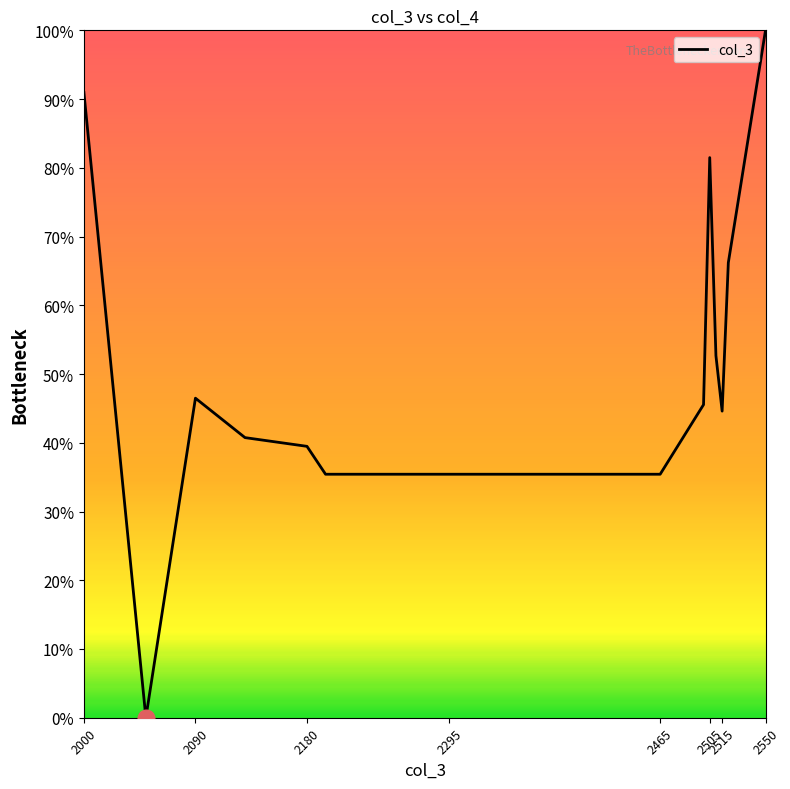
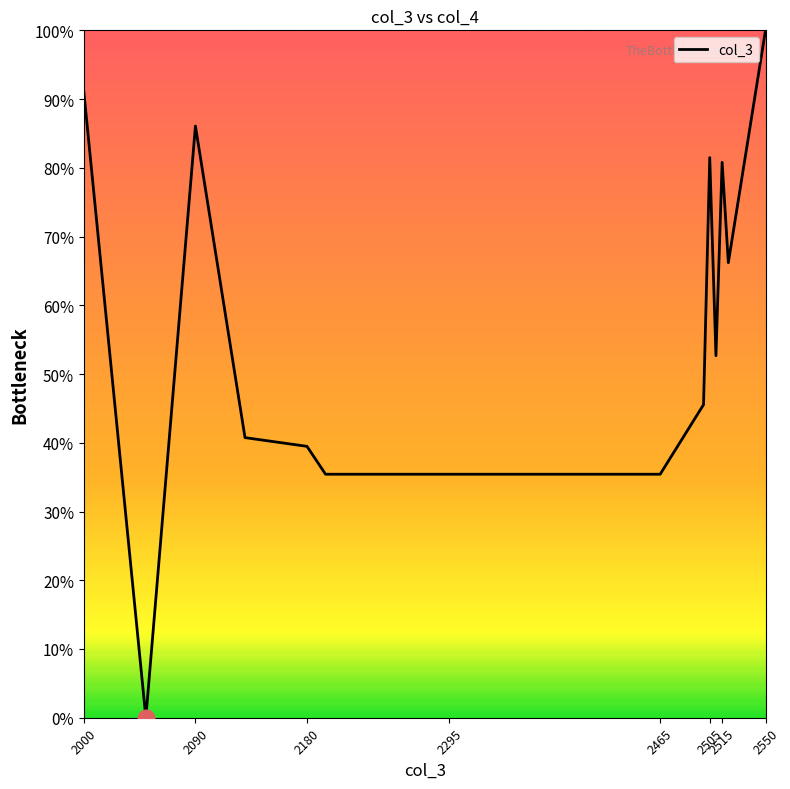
col_3, 2090: 46% -> 86%
col_3, 2515: 45% -> 81%
